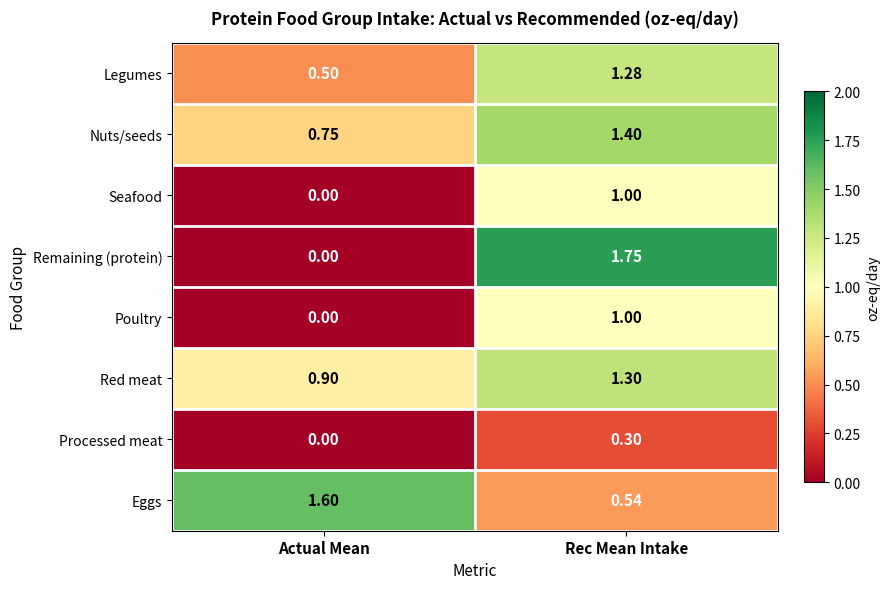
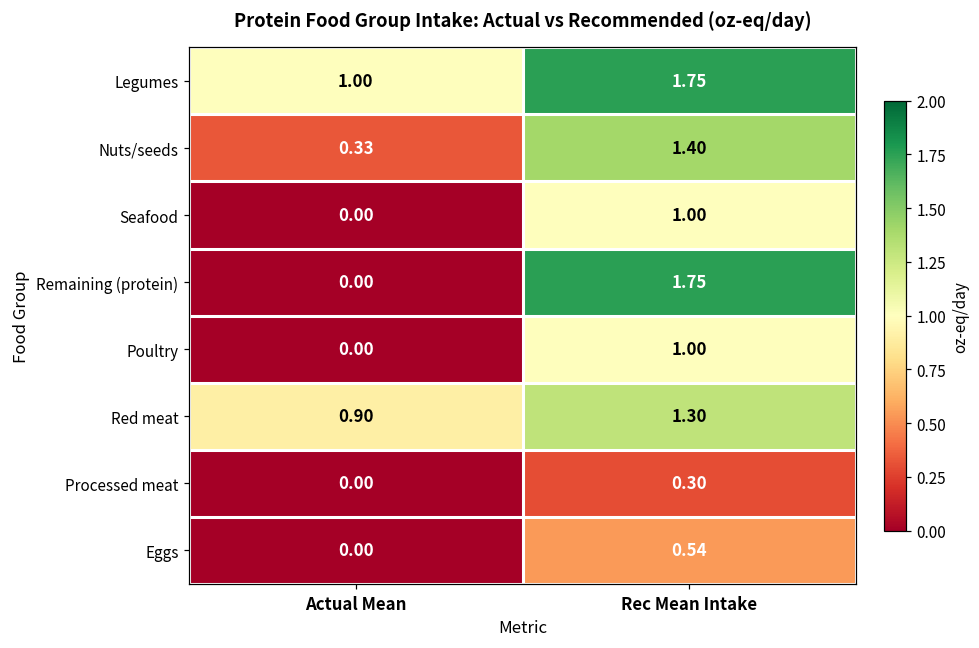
Legumes, Actual Mean: 0.50 -> 1.00
Legumes, Rec Mean Intake: 1.28 -> 1.75
Nuts/seeds, Actual Mean: 0.75 -> 0.33
Eggs, Actual Mean: 1.60 -> 0.00
